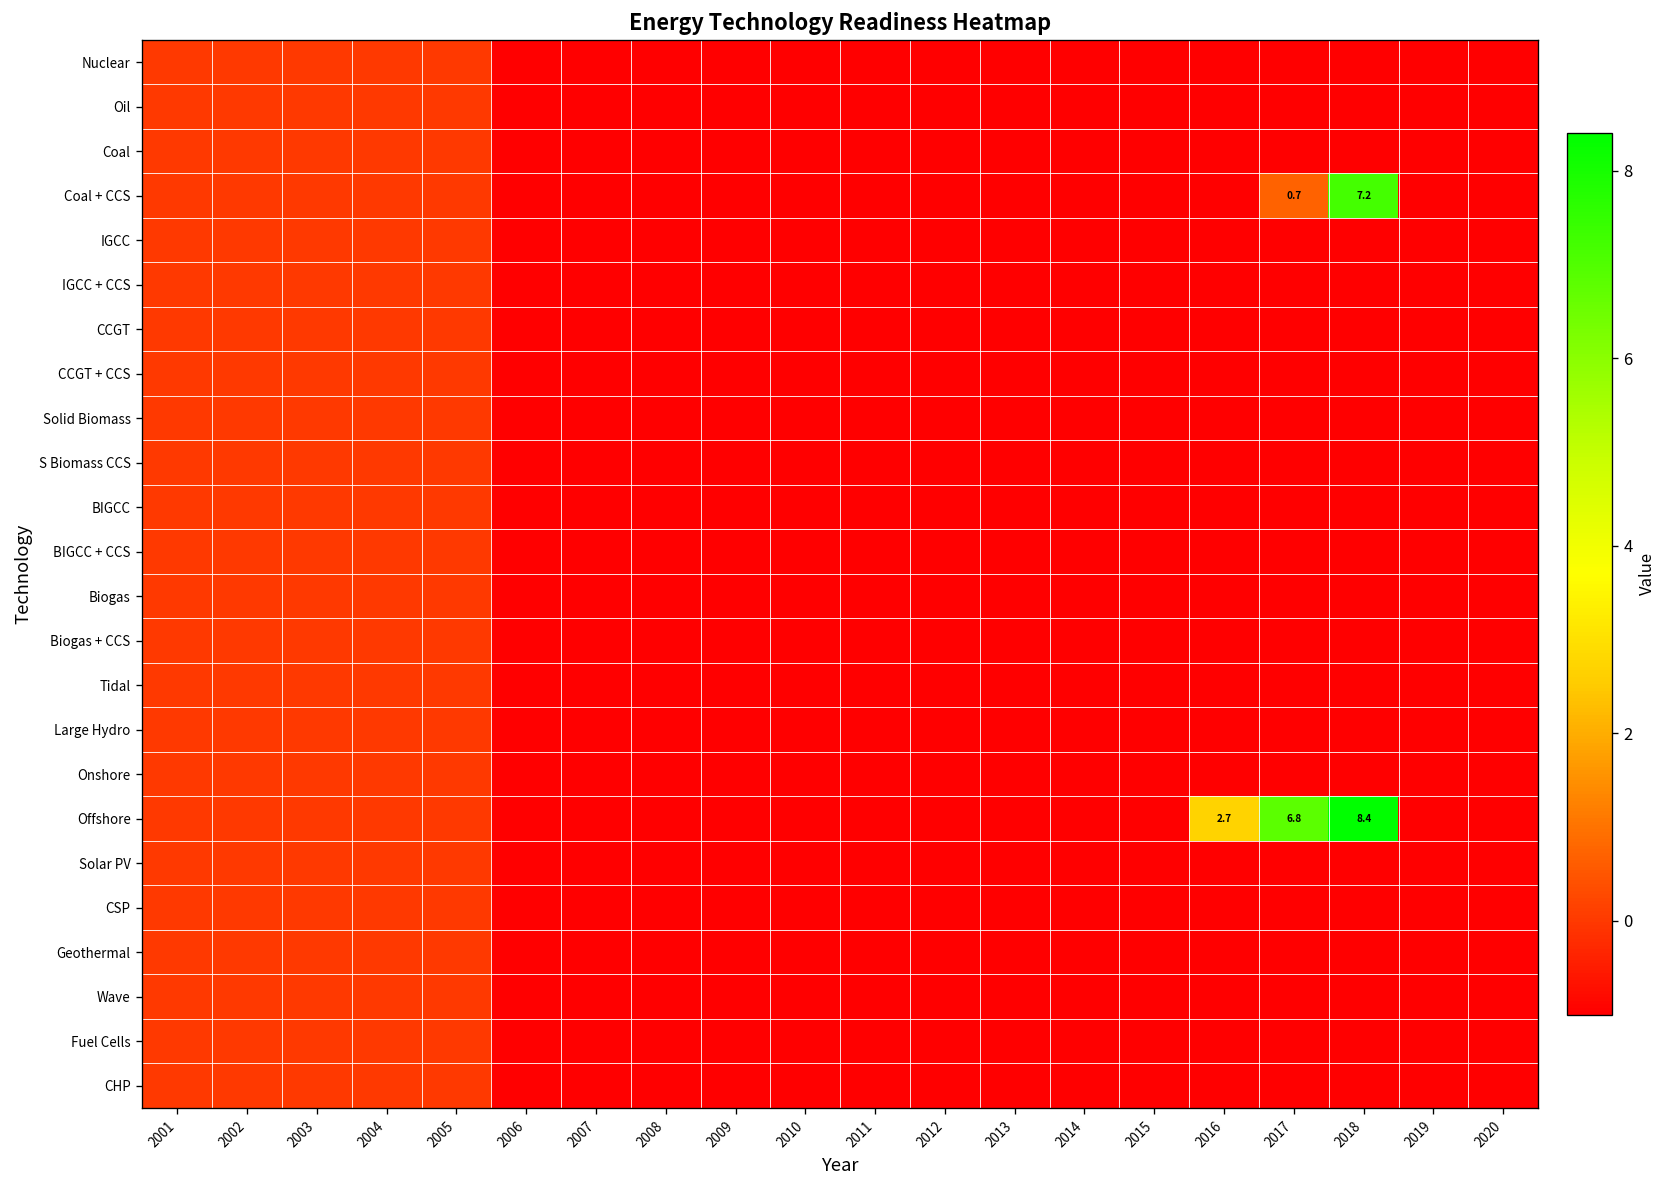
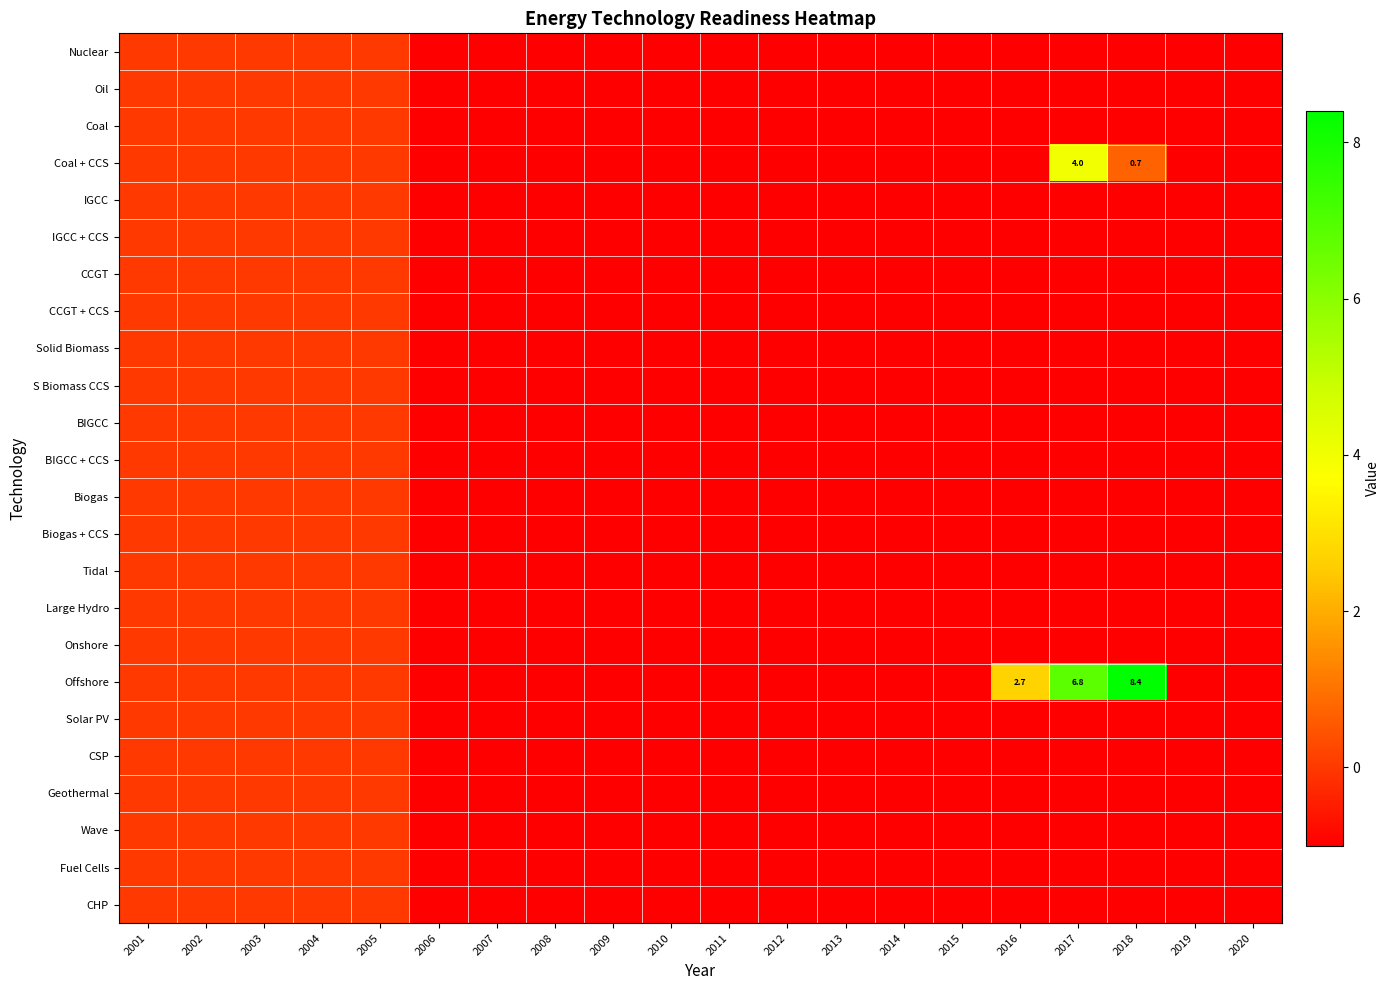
Coal + CCS, 2017: 0.7 -> 4.0
Coal + CCS, 2018: 7.2 -> 0.7
